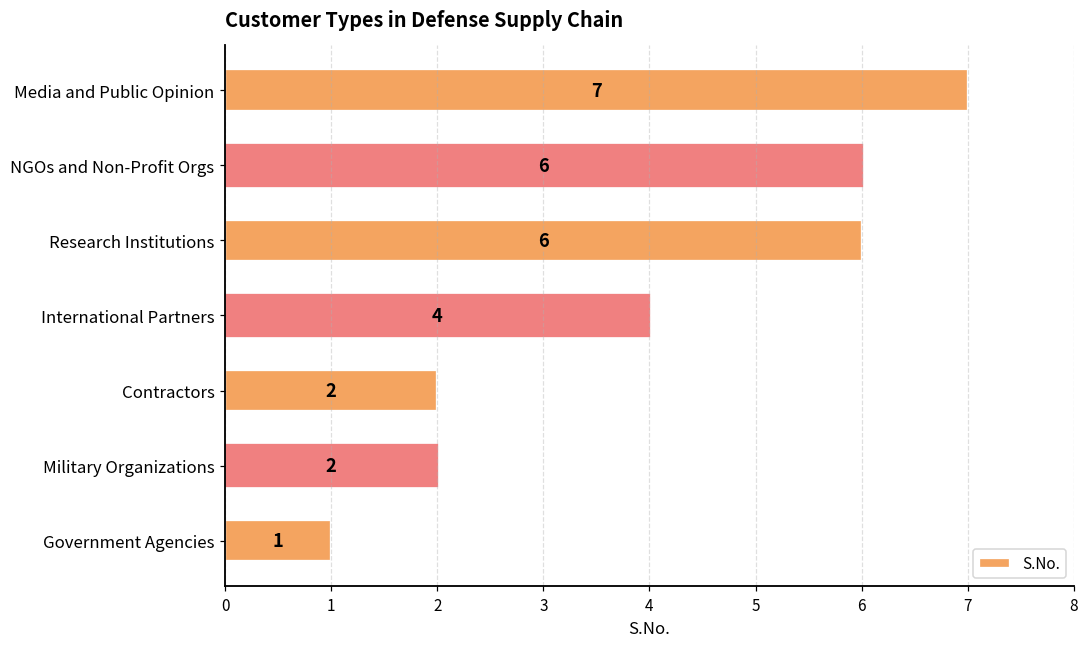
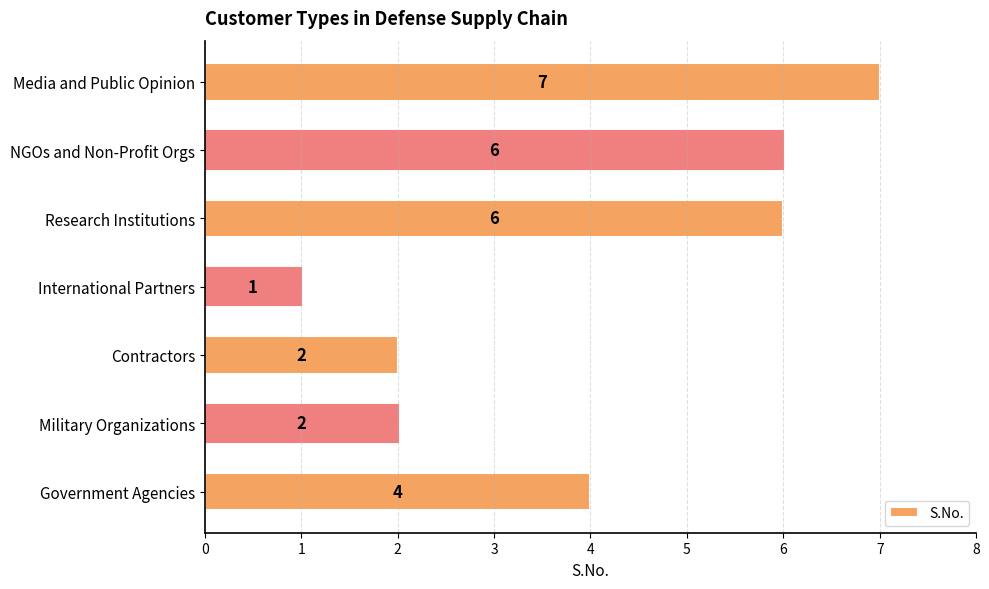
International Partners: 4 -> 1
Government Agencies: 1 -> 4
